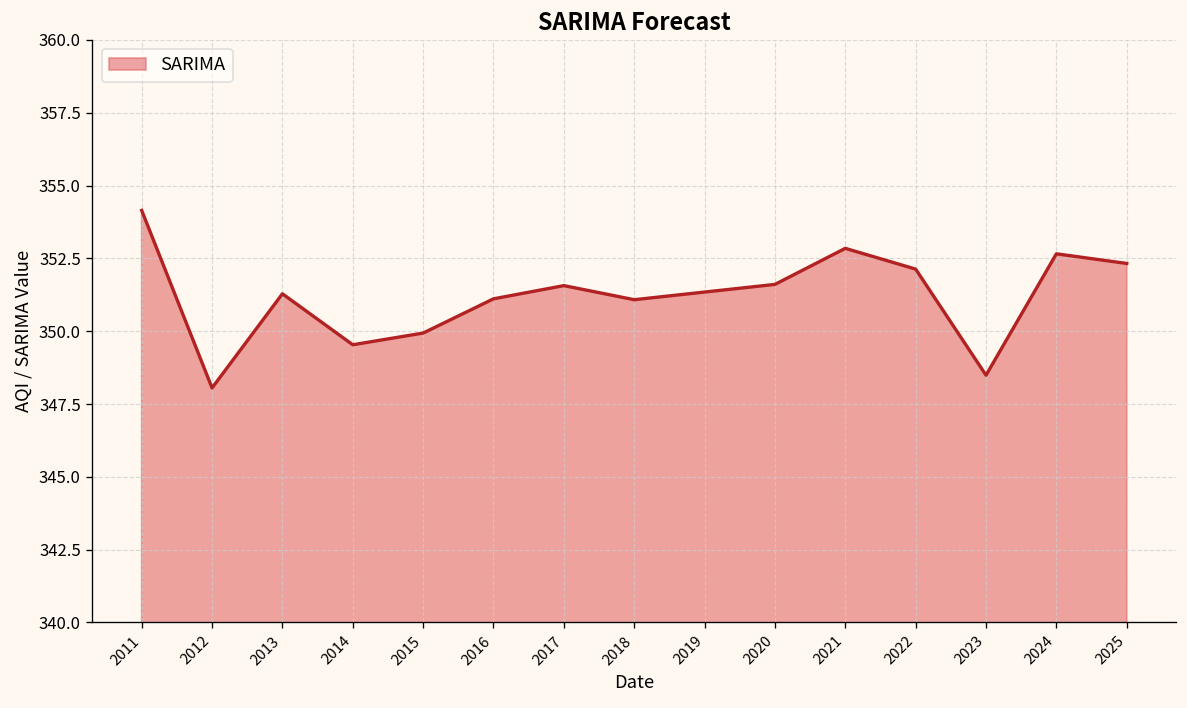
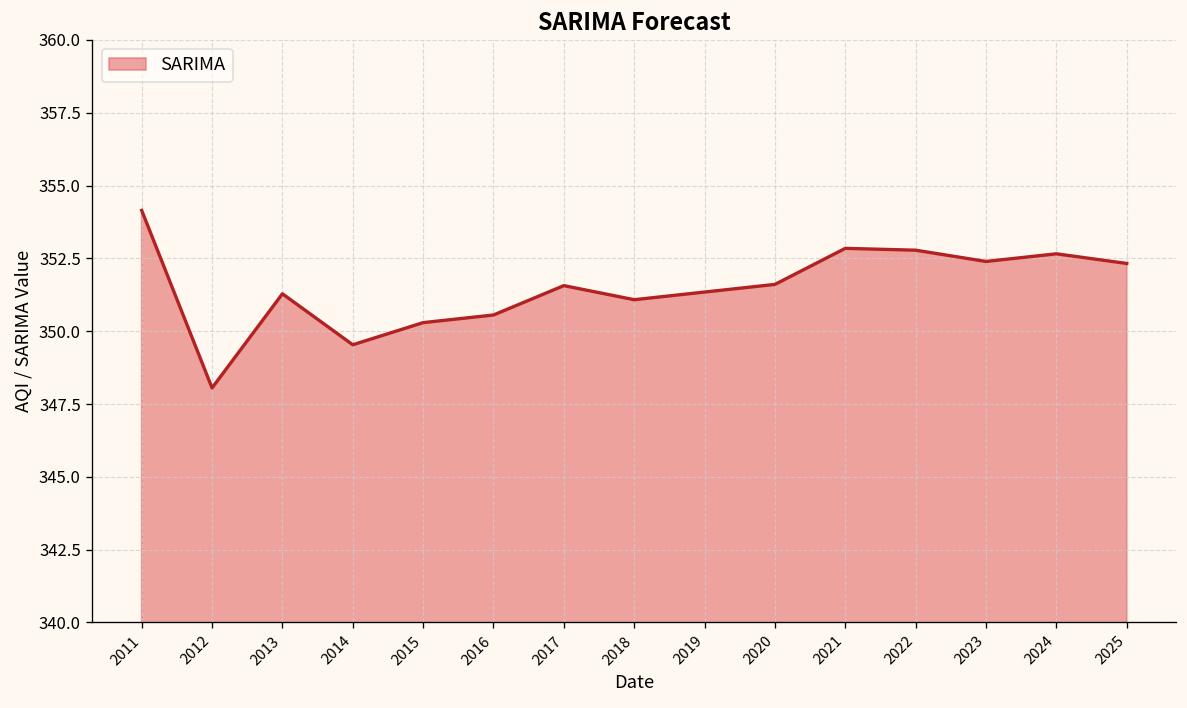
2015: 349.9 -> 350.3
2016: 351.1 -> 350.6
2022: 352.1 -> 352.8
2023: 348.5 -> 352.4
